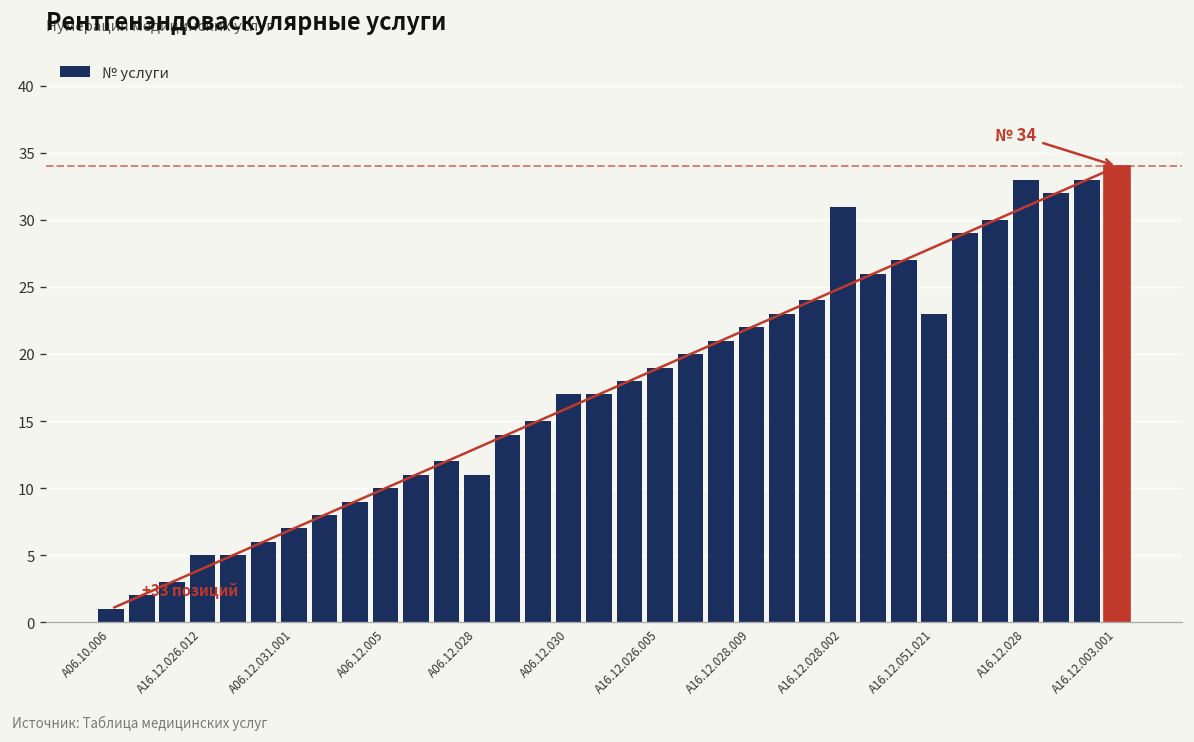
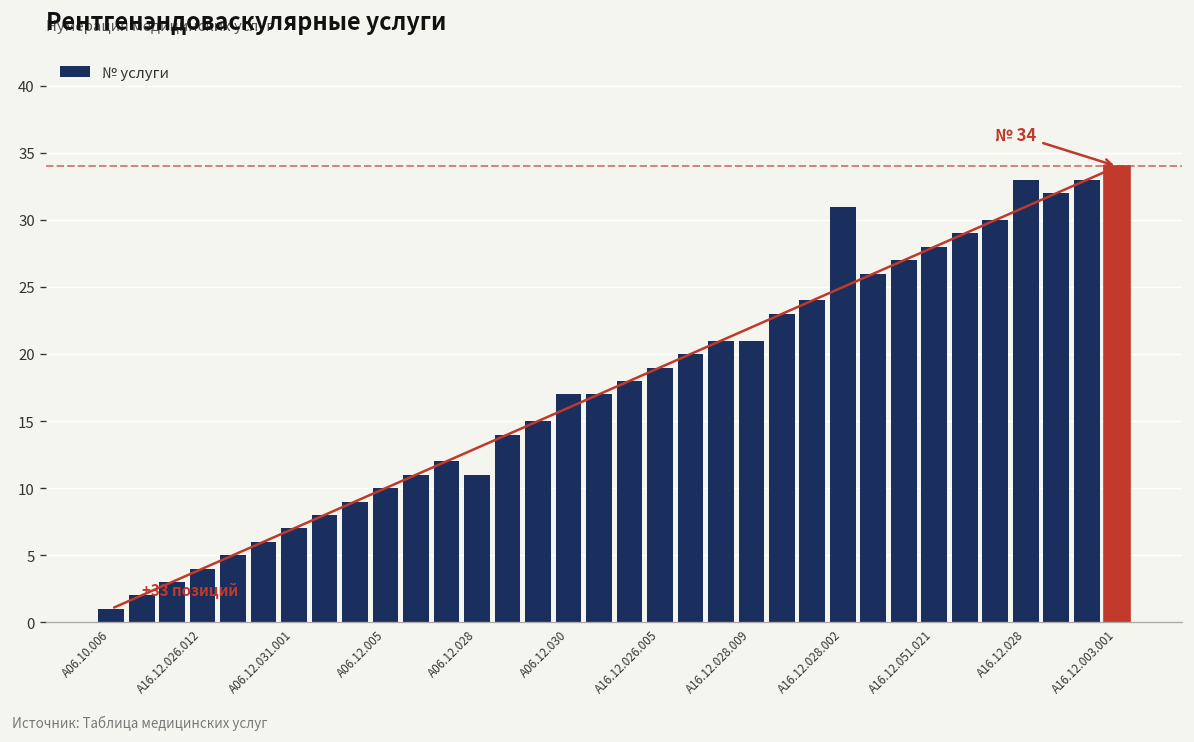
A16.12.026.012: 5 -> 4
A16.12.028.009: 22 -> 21
A16.12.051.021: 23 -> 28
